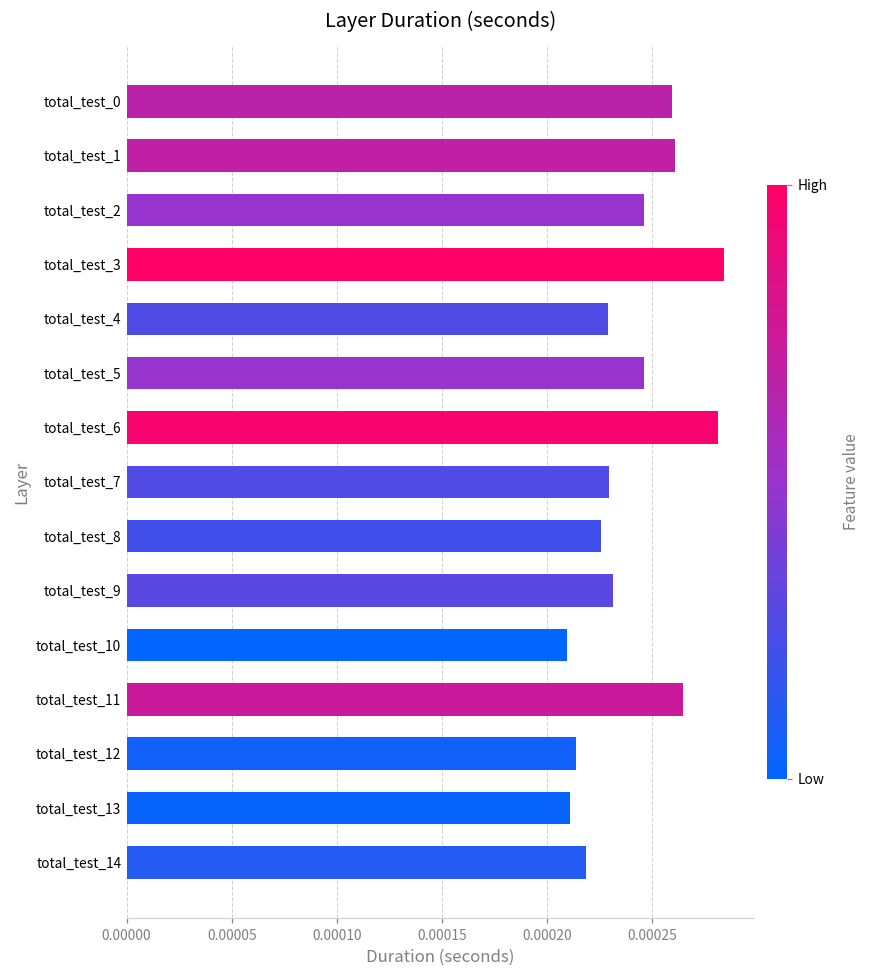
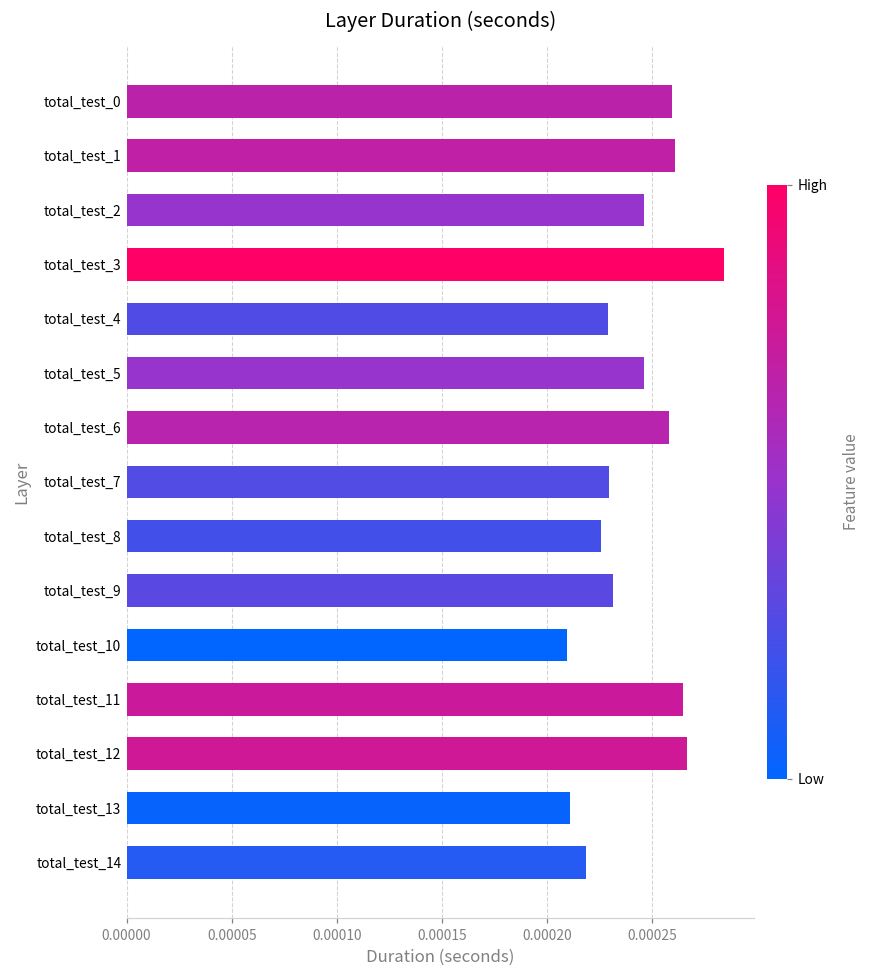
total_test_6: 0.000281 -> 0.000258
total_test_12: 0.000214 -> 0.000266
